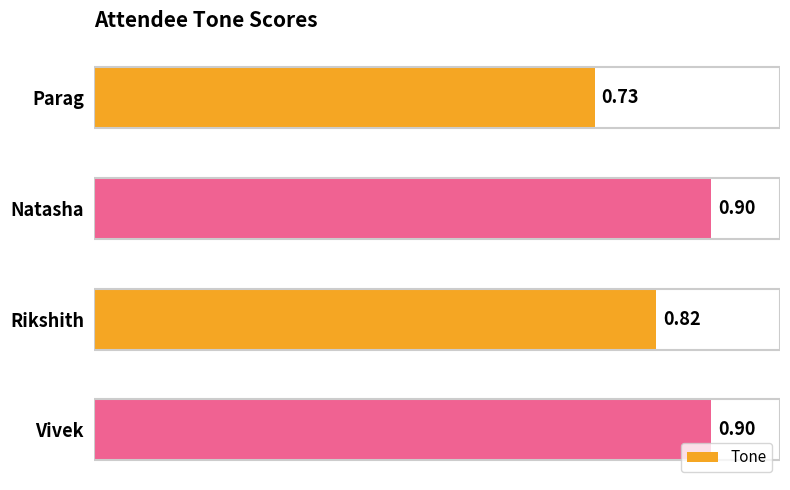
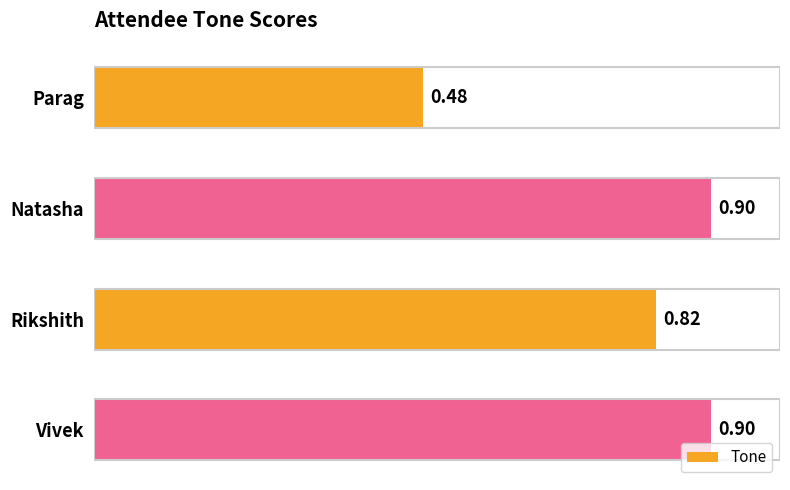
Parag: 0.73 -> 0.48
